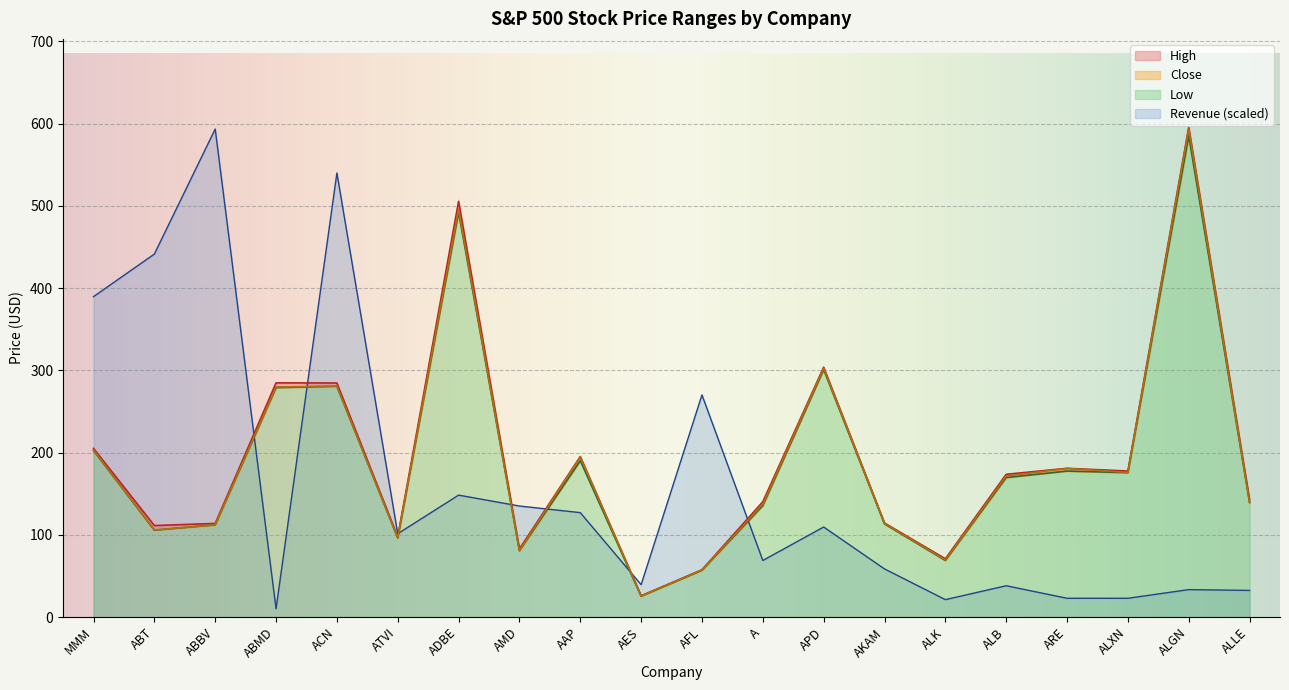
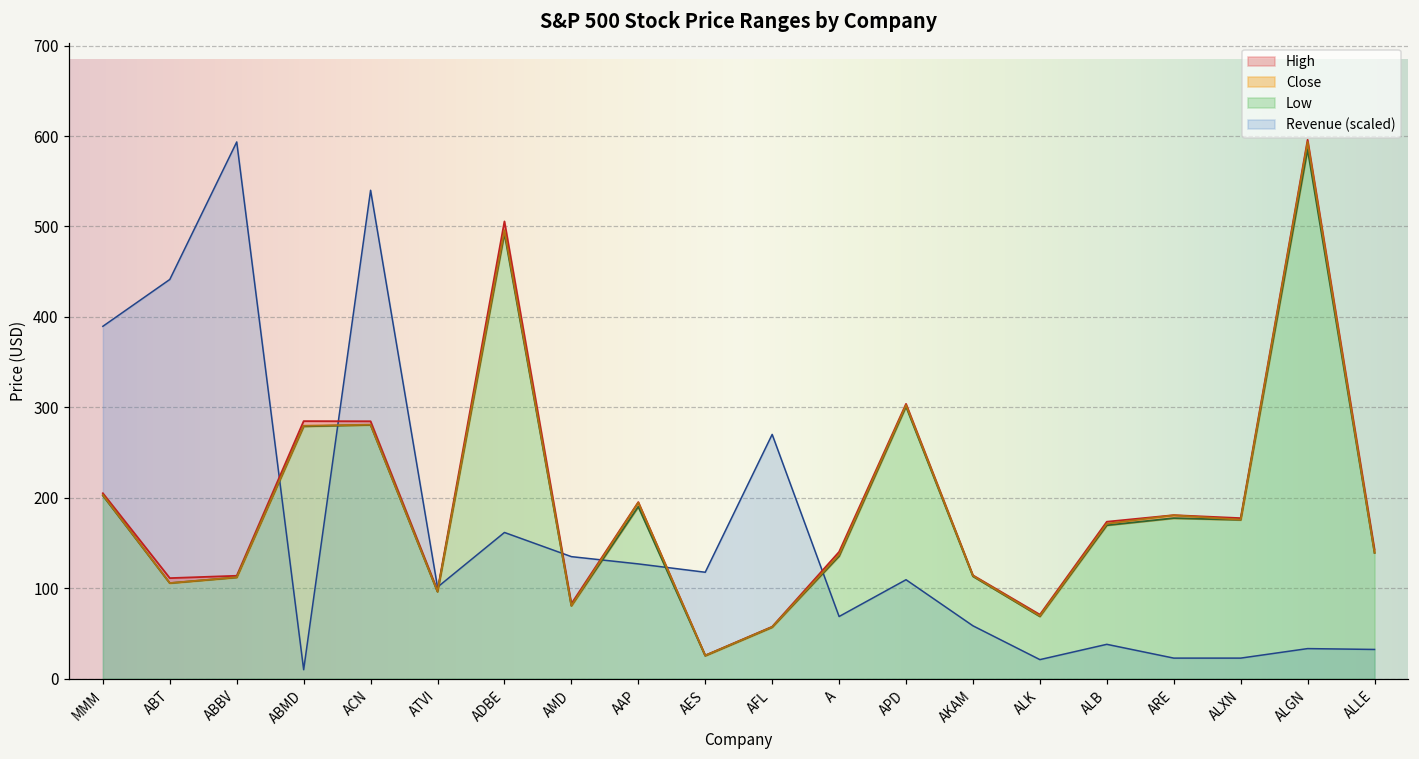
Revenue (scaled), ADBE: 150 -> 160
Revenue (scaled), AES: 40 -> 120
